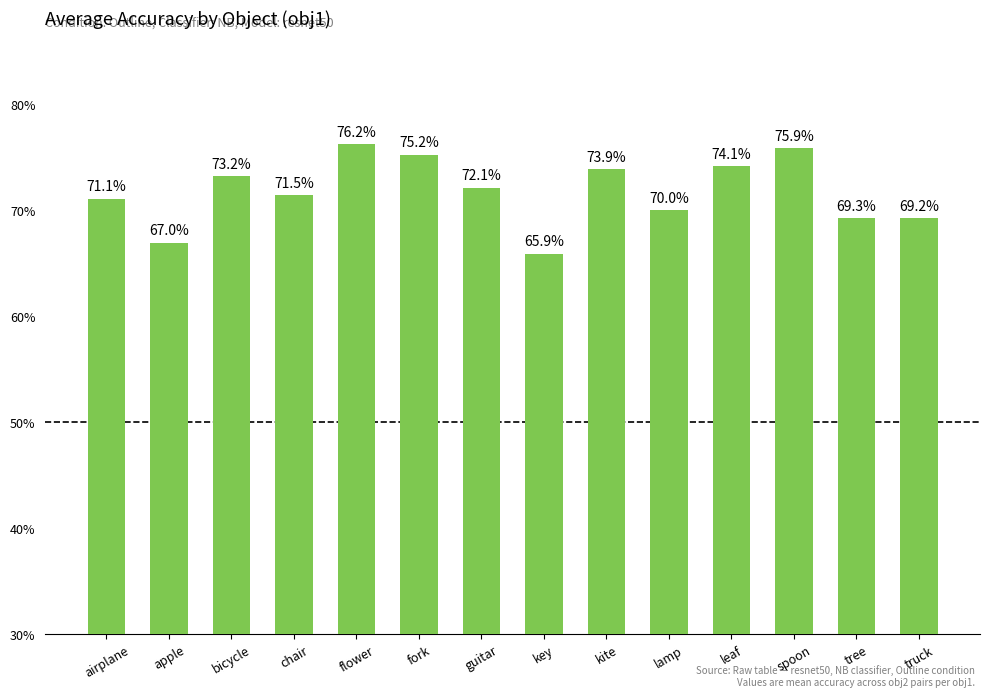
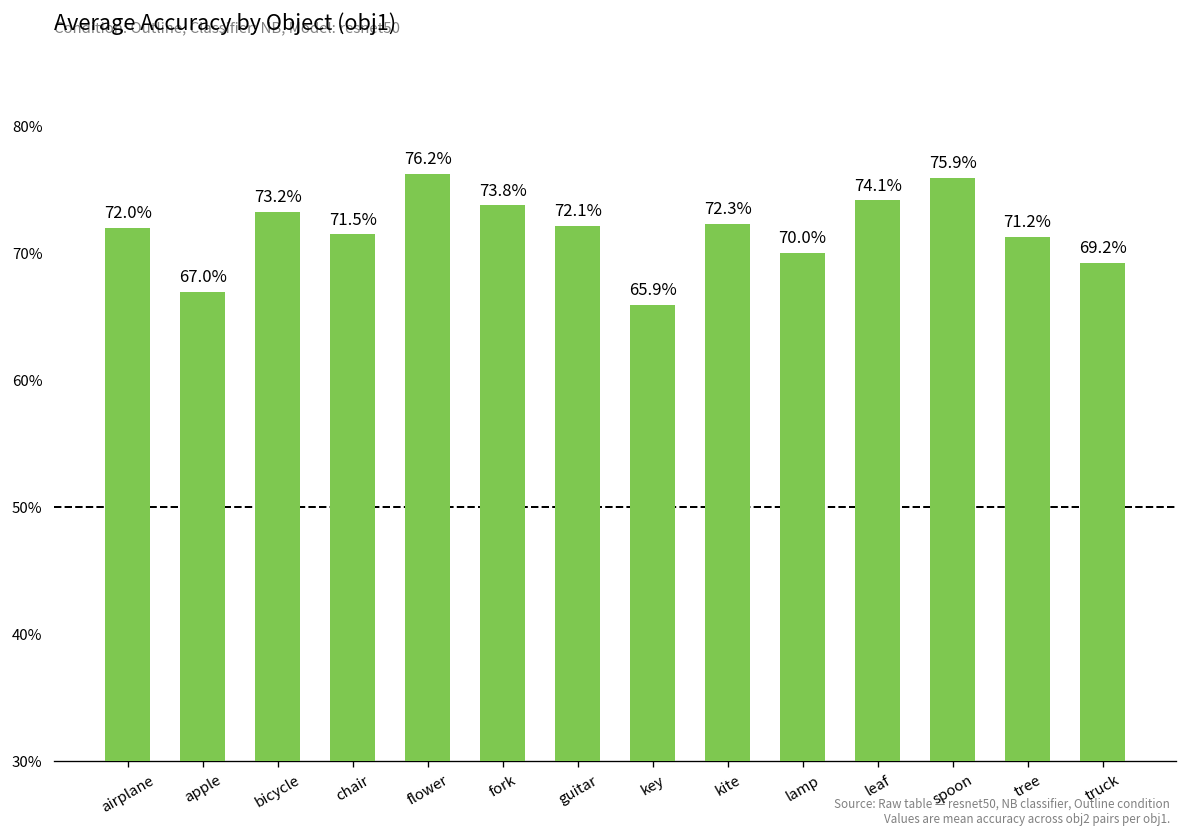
airplane: 71.1% -> 72.0%
fork: 75.2% -> 73.8%
kite: 73.9% -> 72.3%
tree: 69.3% -> 71.2%
